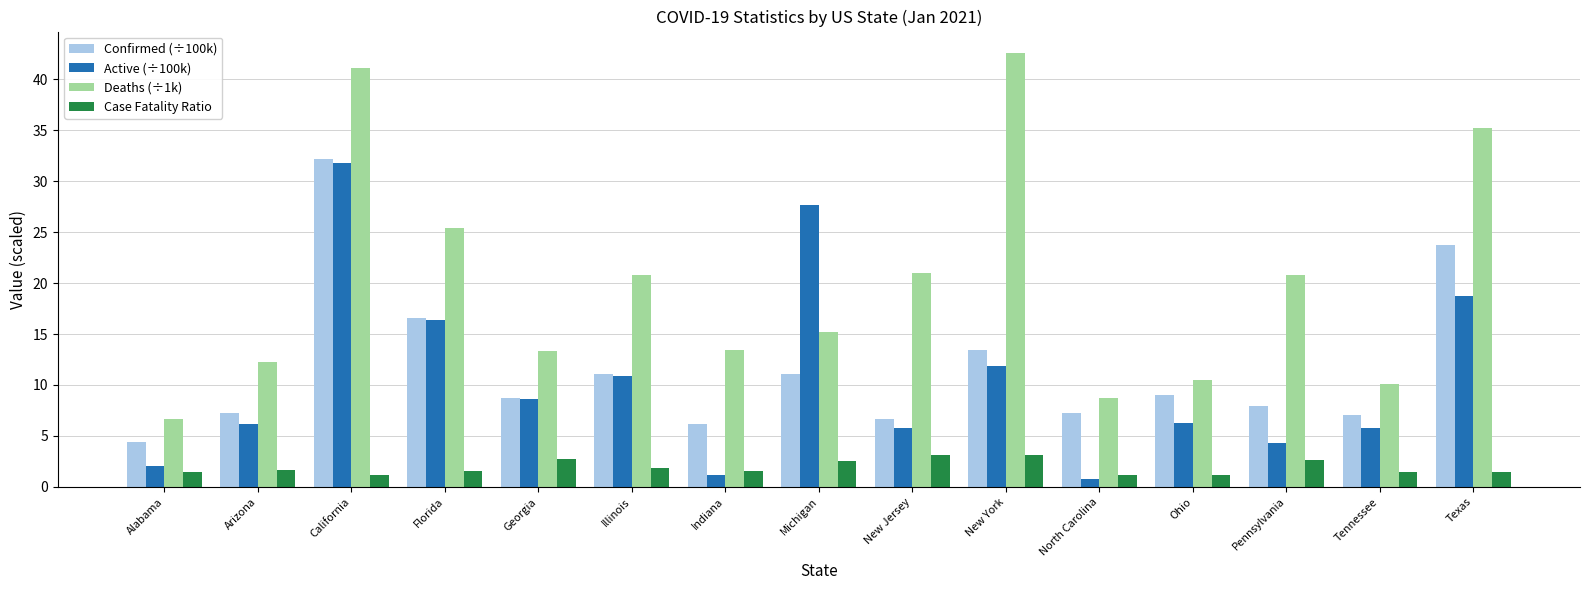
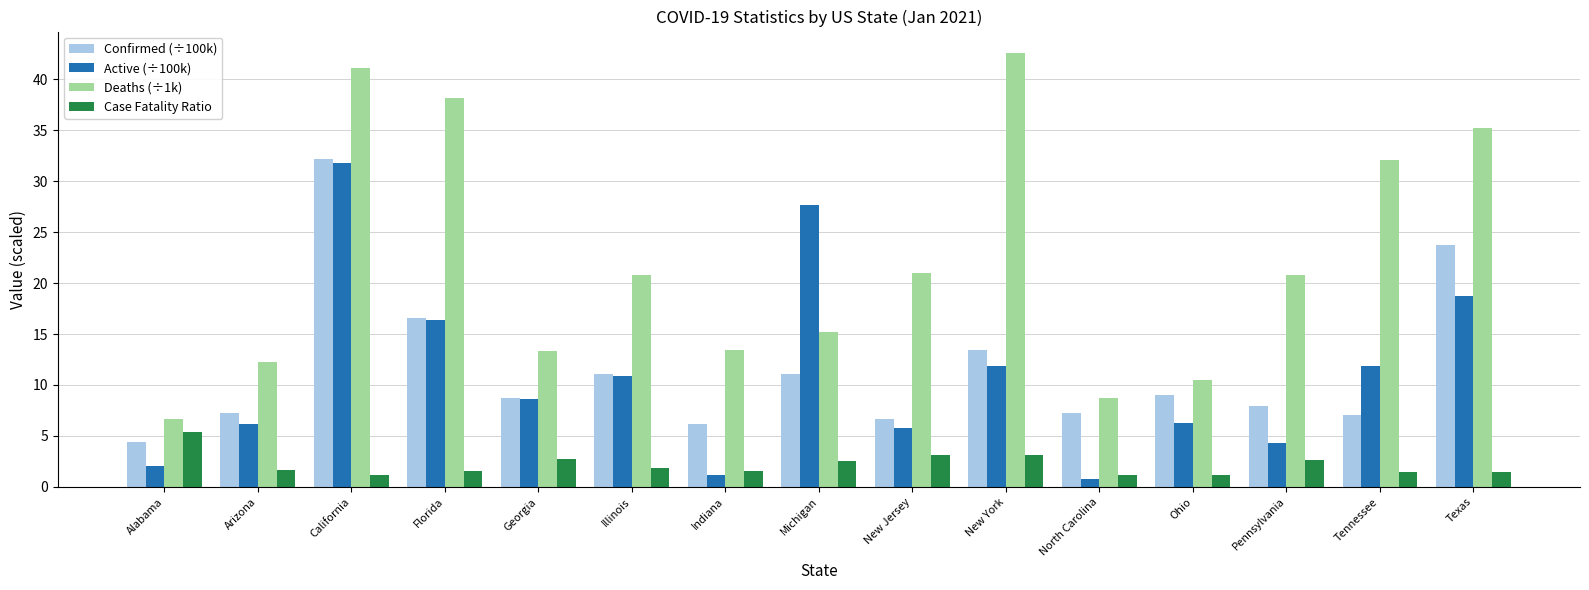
Case Fatality Ratio, Alabama: 1.5 -> 5.4
Deaths (÷1k), Florida: 25.4 -> 38.1
Active (÷100k), Tennessee: 5.8 -> 11.9
Deaths (÷1k), Tennessee: 10.1 -> 32.1
